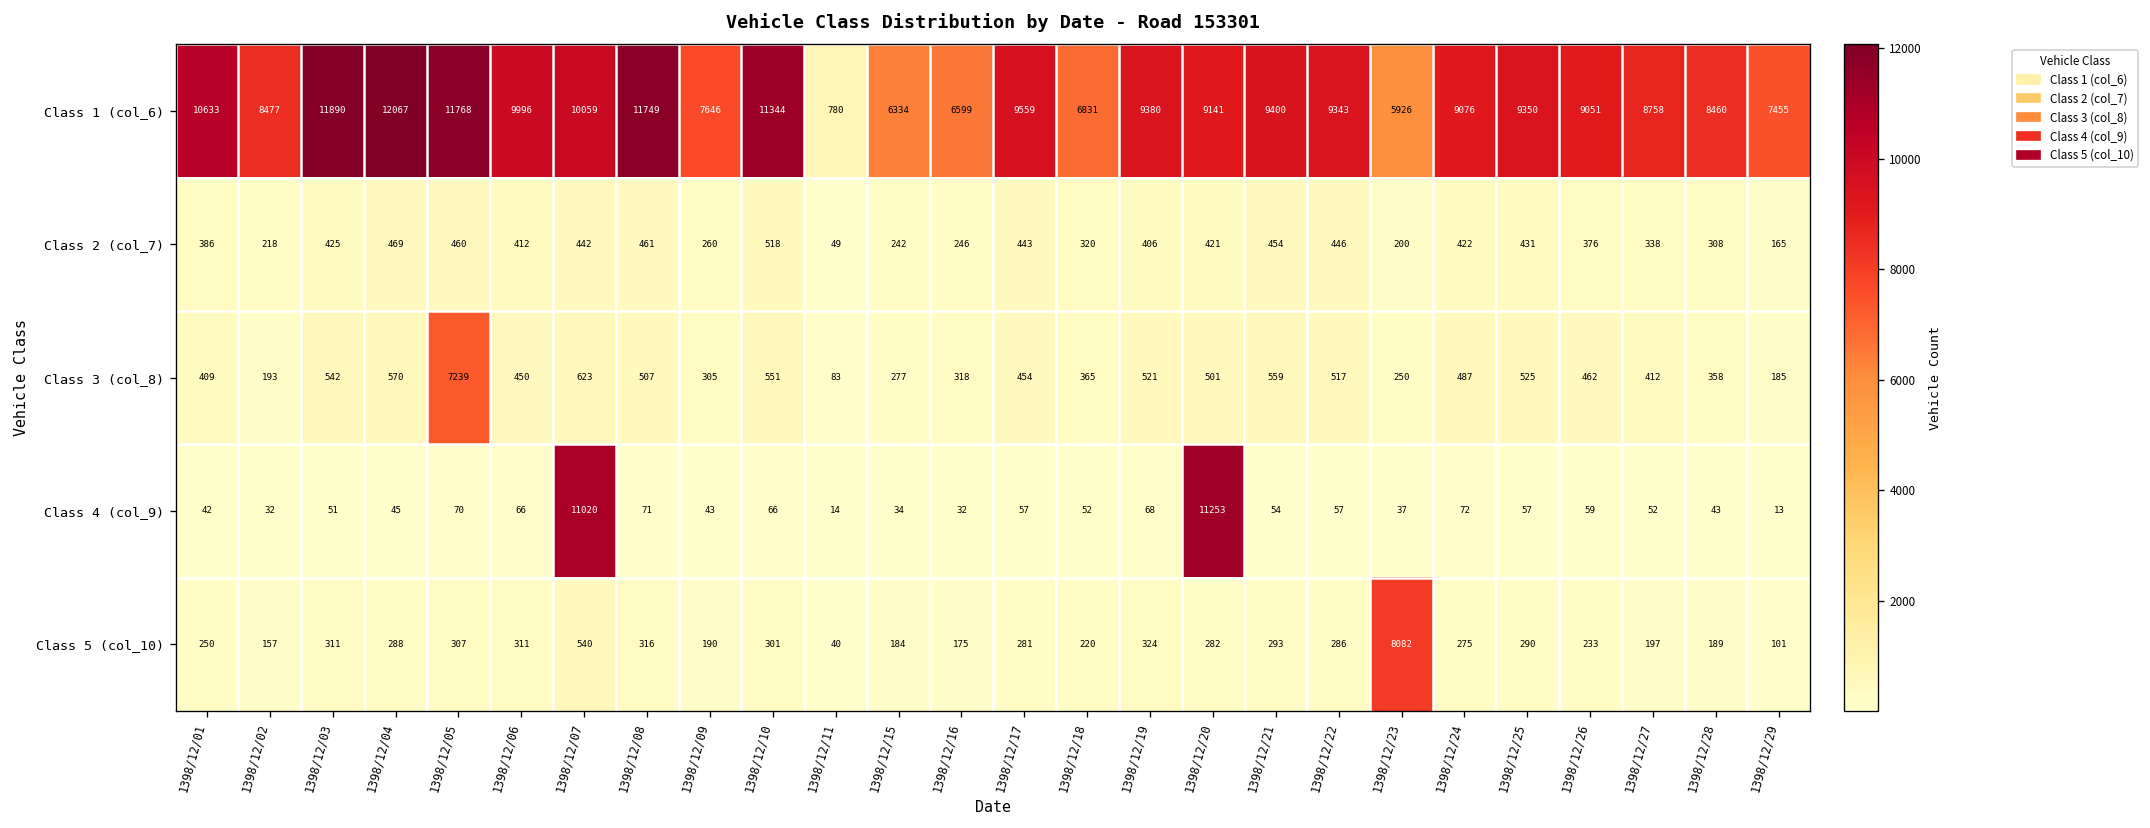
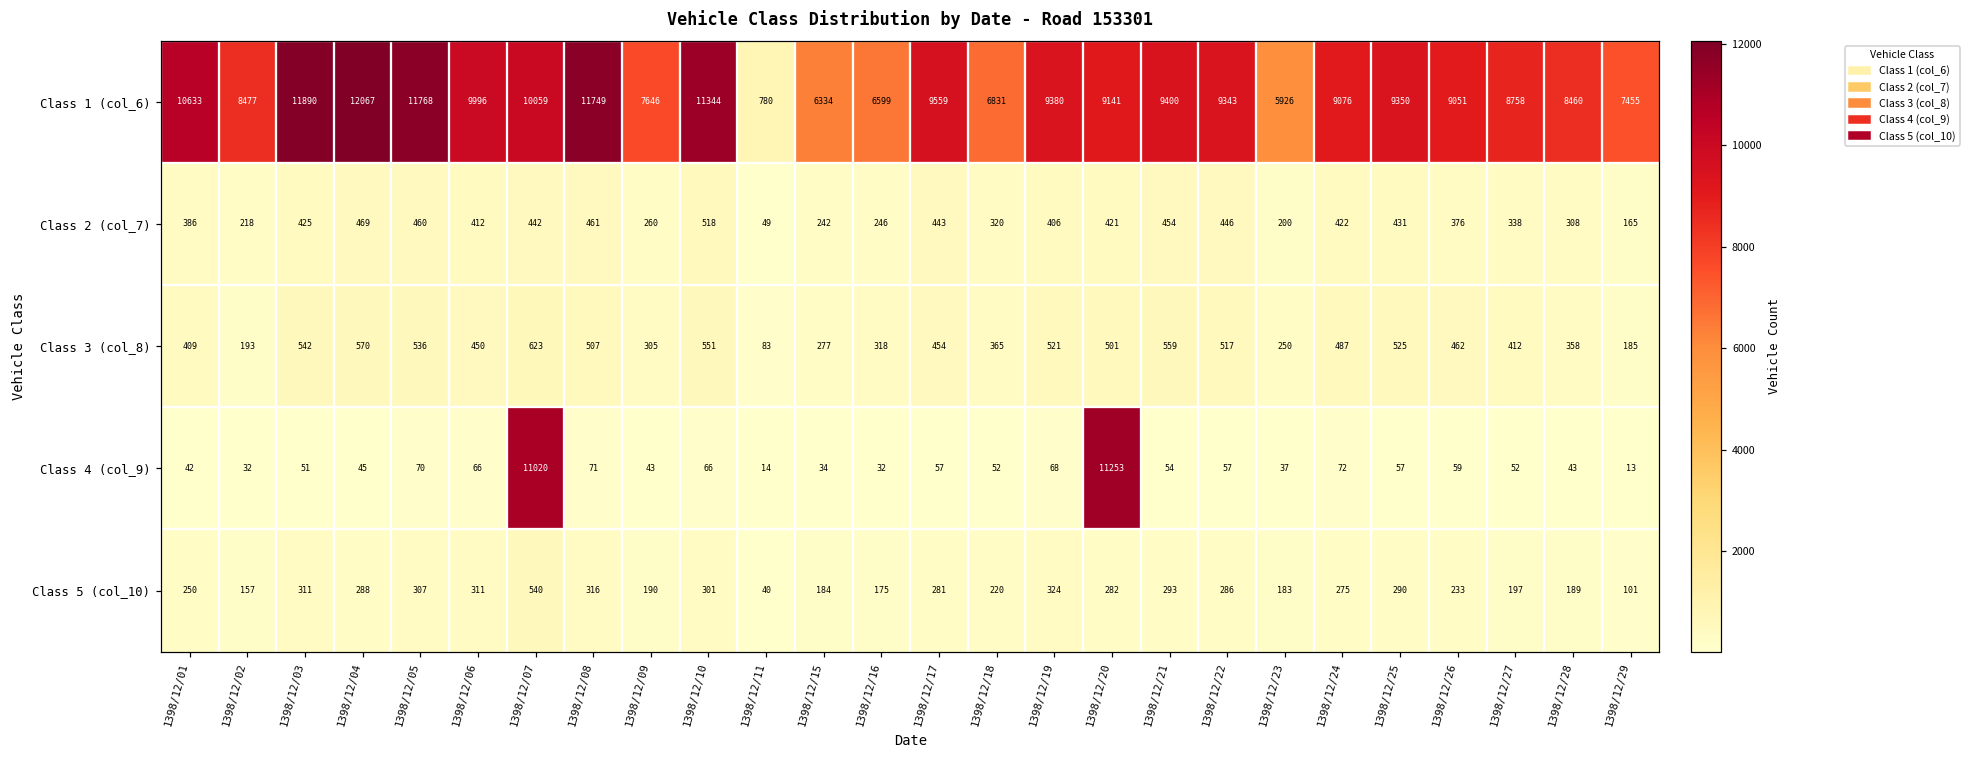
Class 3 (col_8), 1398/12/05: 7239 -> 536
Class 5 (col_10), 1398/12/23: 8082 -> 183
